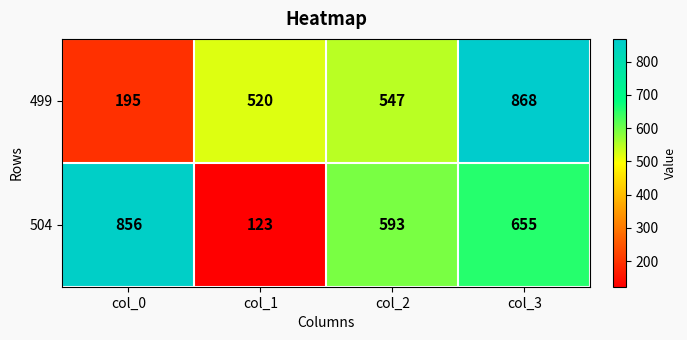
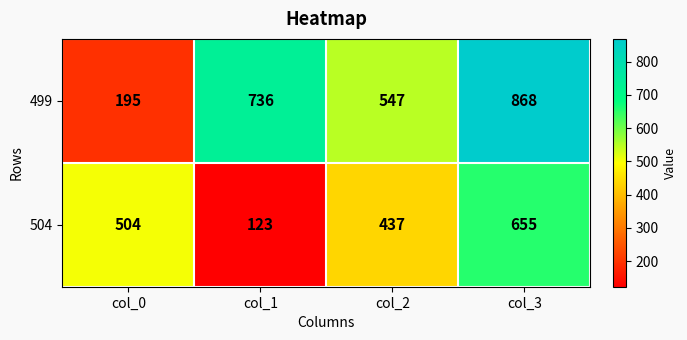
499, col_1: 520 -> 736
504, col_0: 856 -> 504
504, col_2: 593 -> 437
